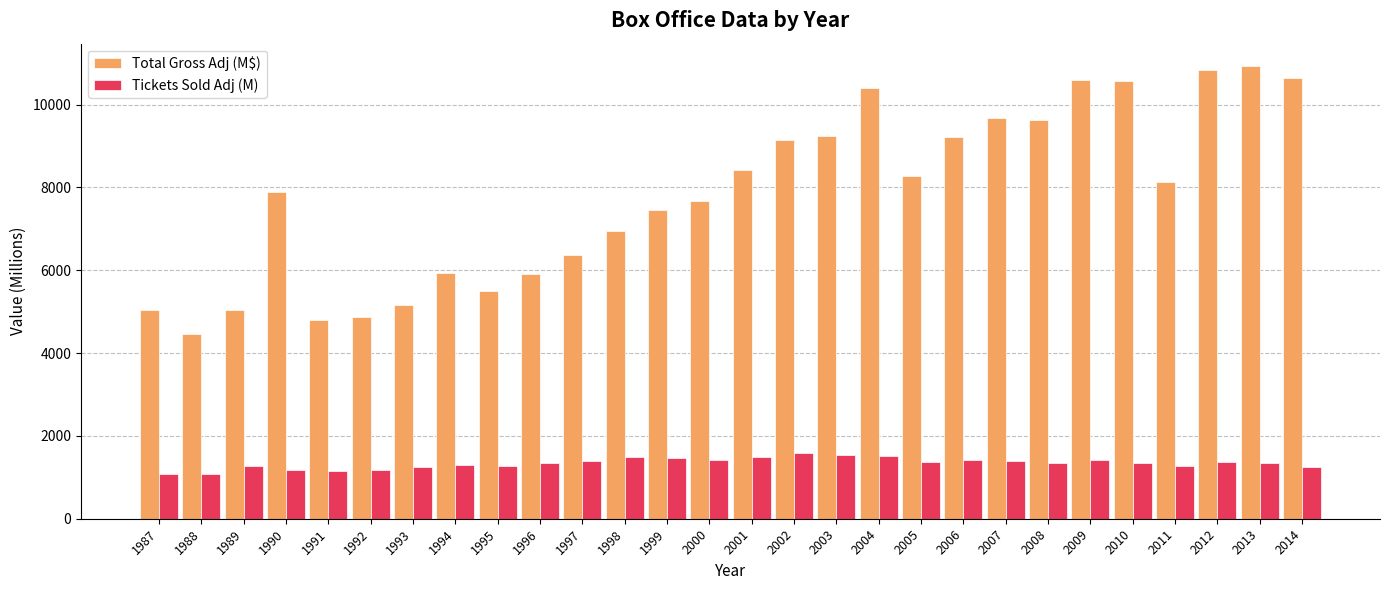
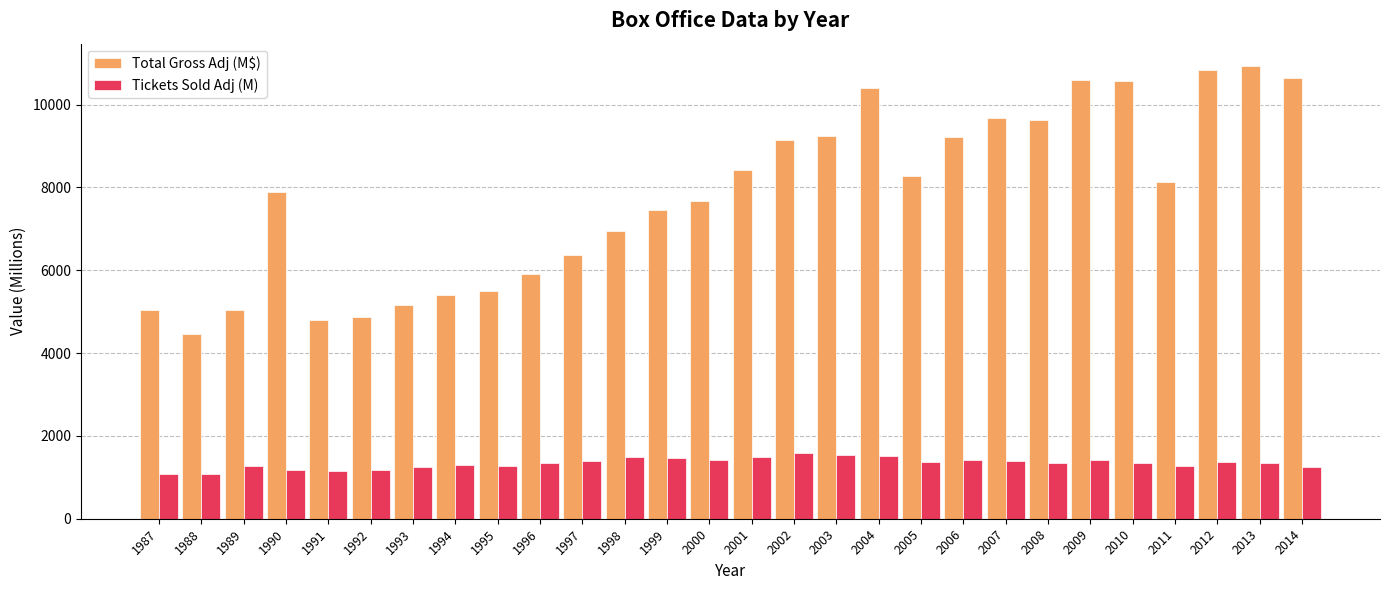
Total Gross Adj (M$), 1994: 5900 -> 5400
